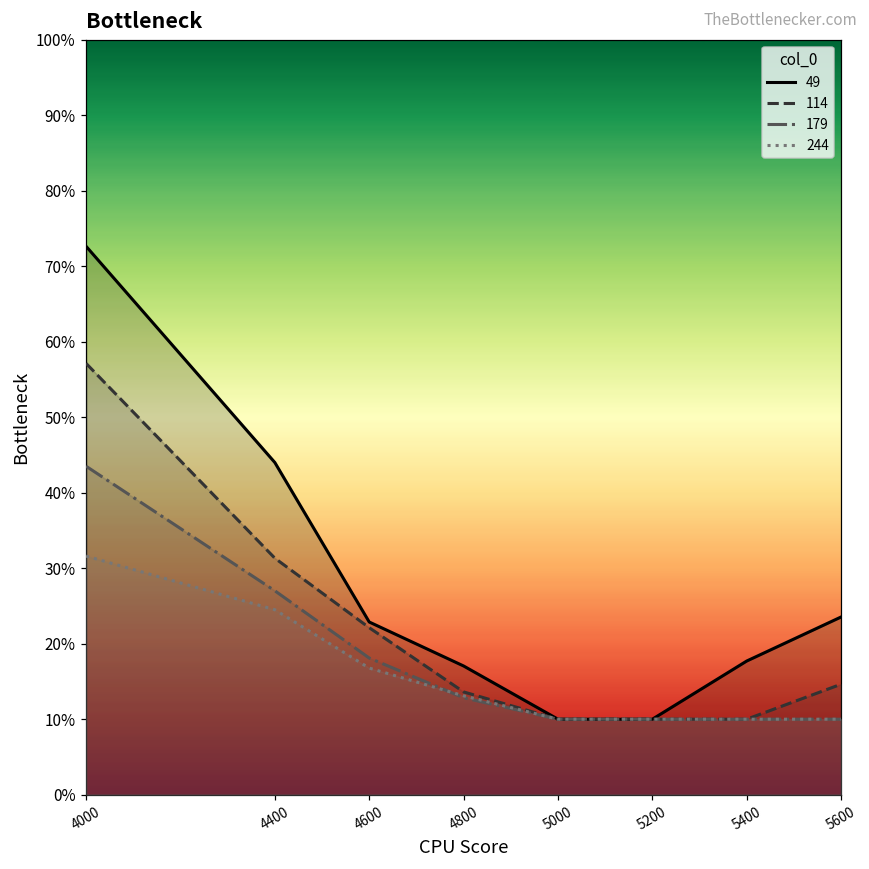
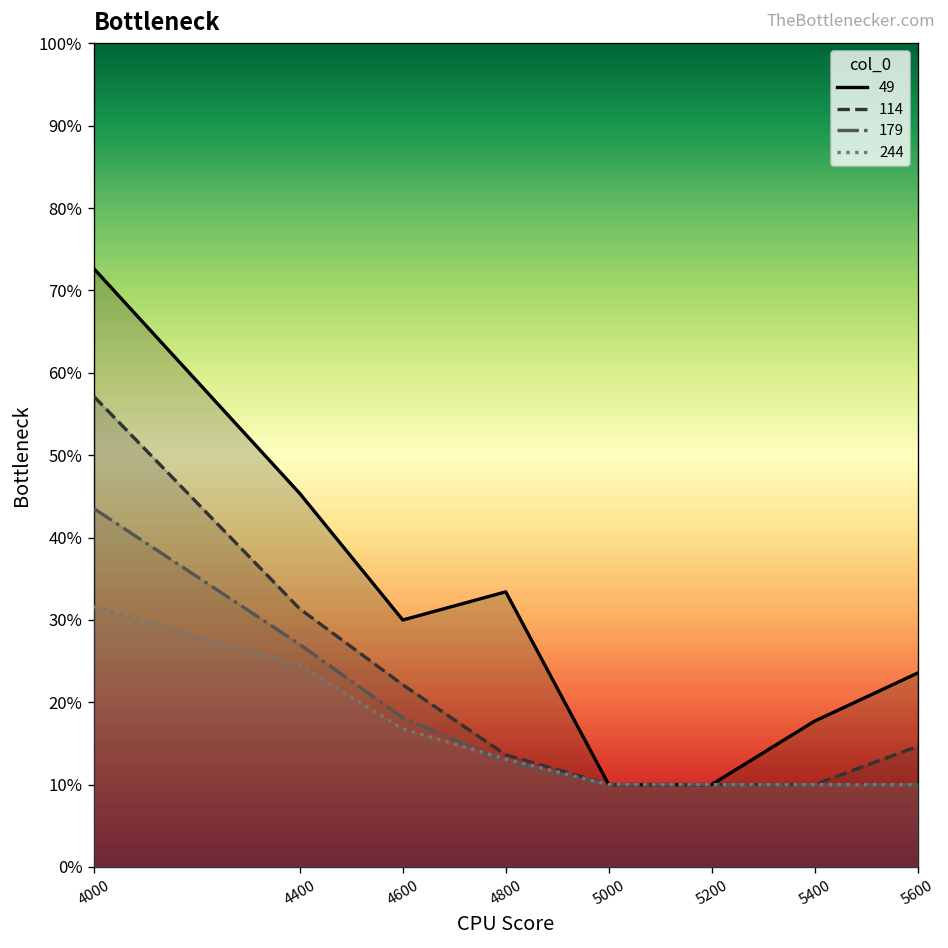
49, 4400: 44% -> 45%
49, 4600: 23% -> 30%
49, 4800: 17% -> 33%
